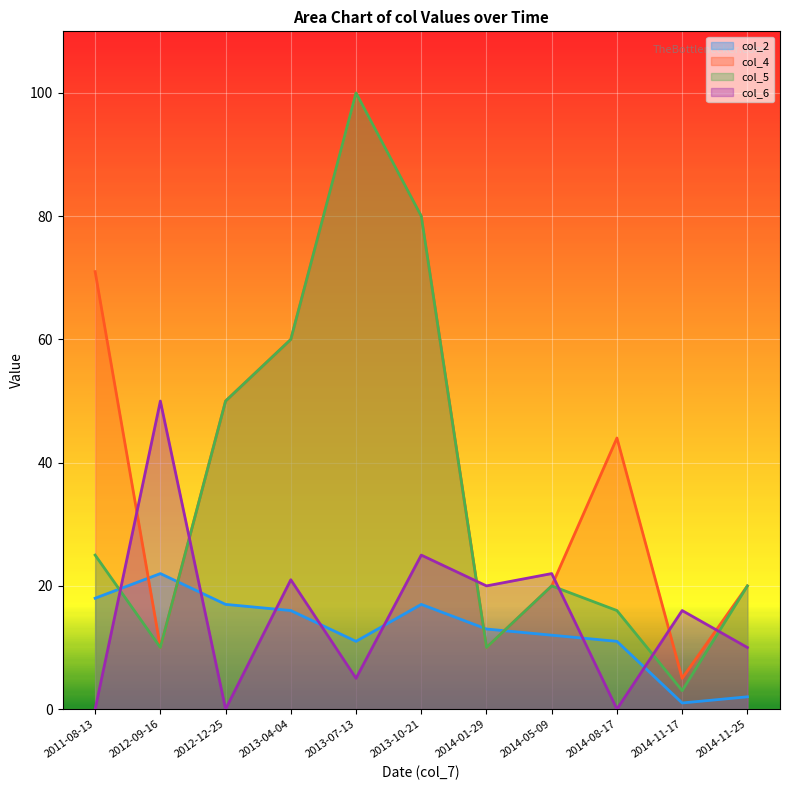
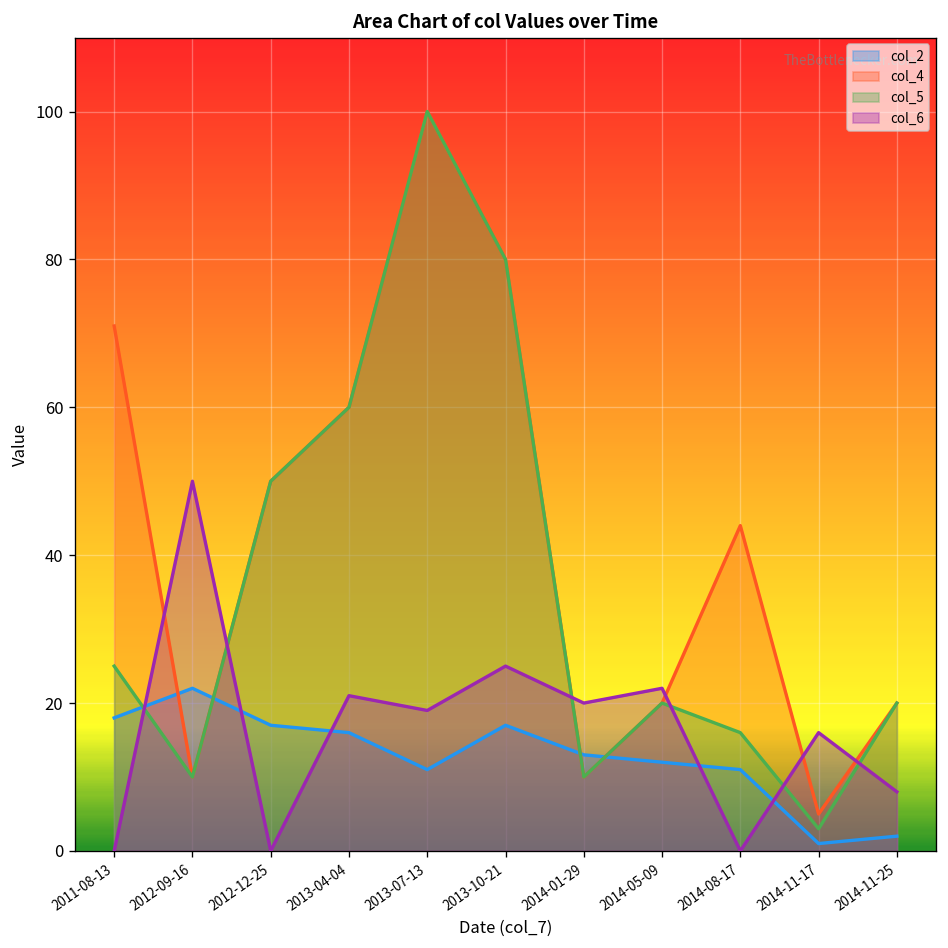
col_6, 2013-07-13: 5 -> 19
col_6, 2014-11-25: 10 -> 8
